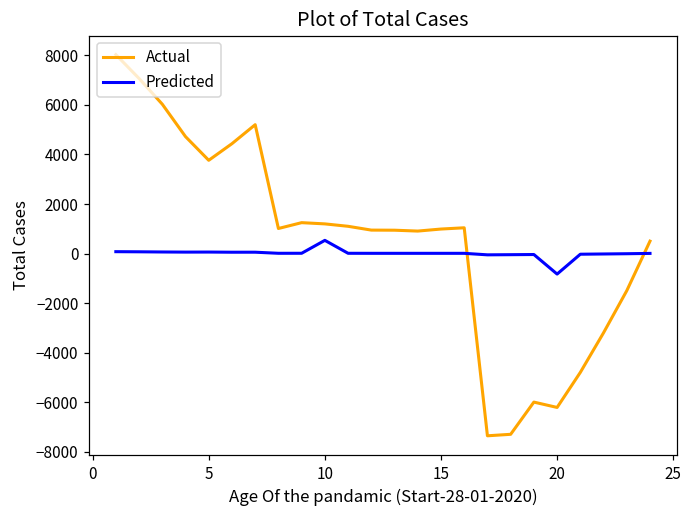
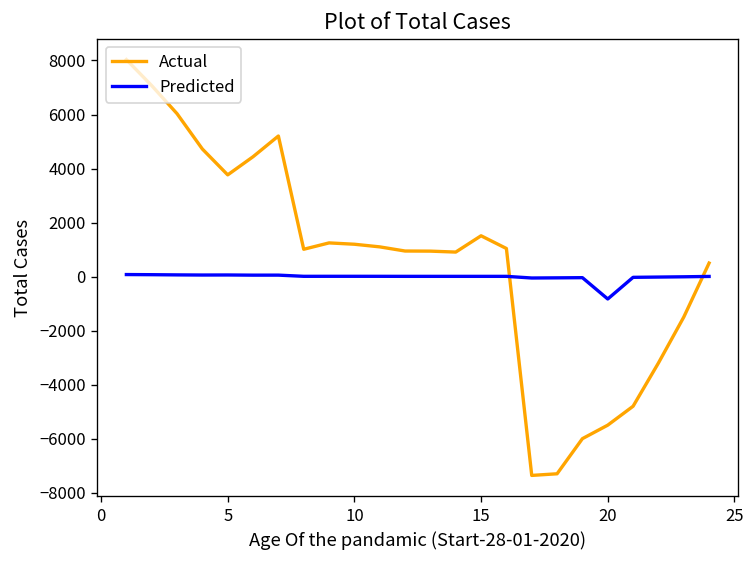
Predicted, 10: 500 -> 0
Actual, 15: 1000 -> 1500
Actual, 20: -6200 -> -5500
